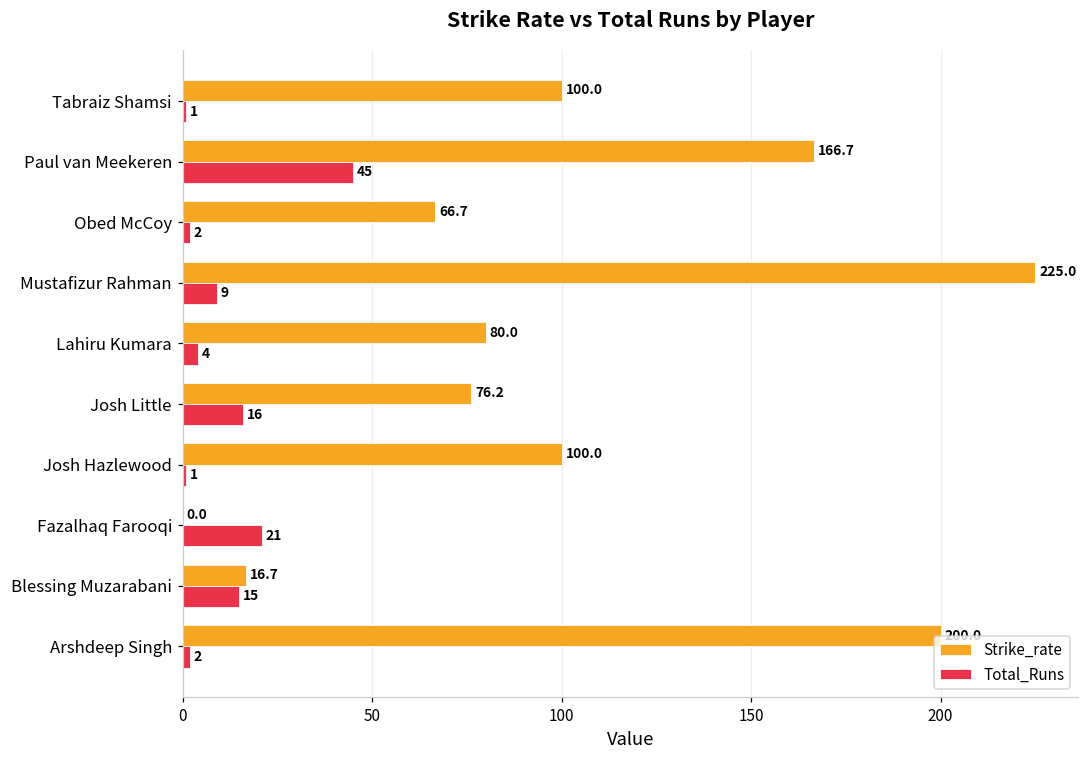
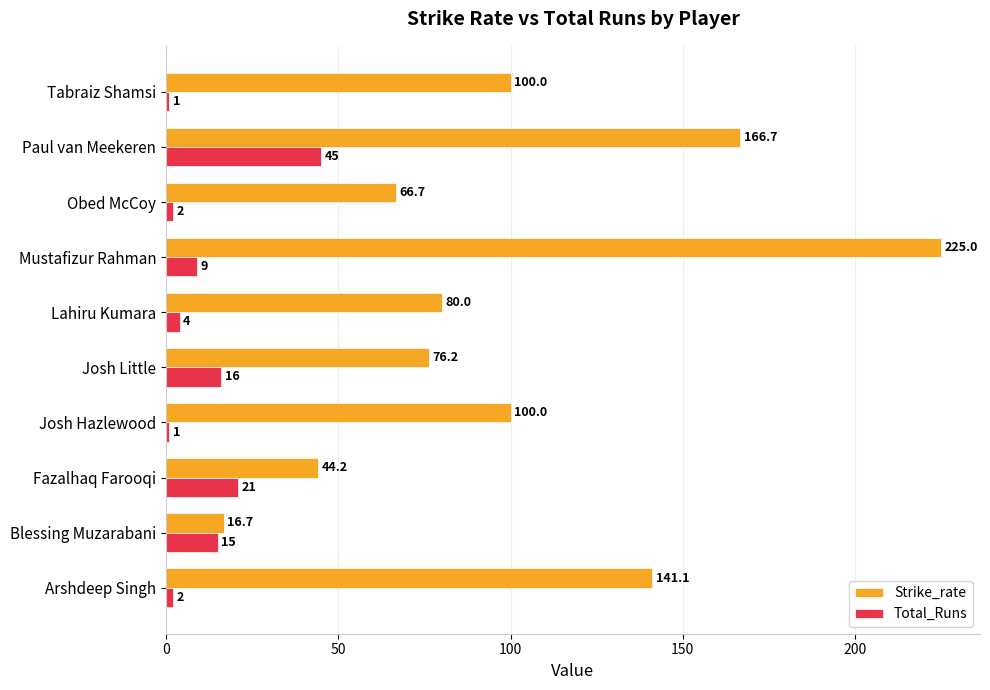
Strike_rate, Fazalhaq Farooqi: 0.0 -> 44.2
Strike_rate, Arshdeep Singh: 200 -> 141
